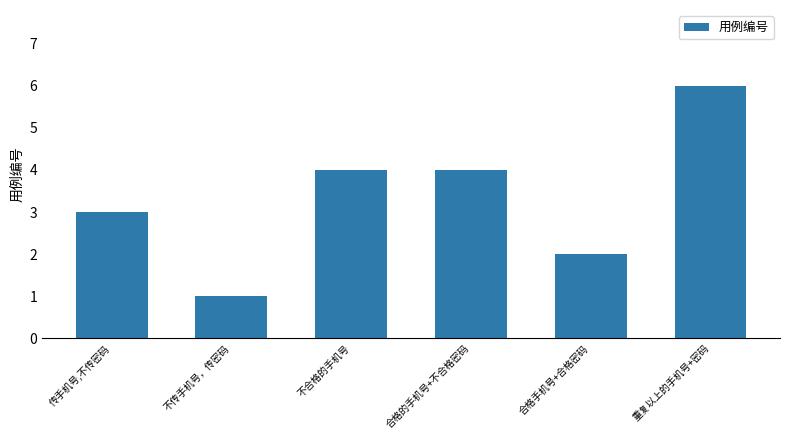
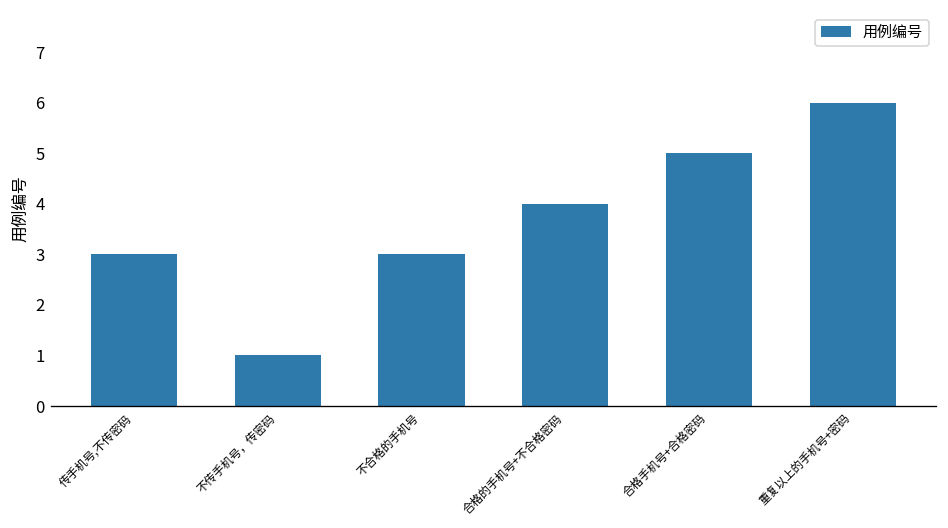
不合格的手机号: 4 -> 3
合格手机号+合格密码: 2 -> 5
